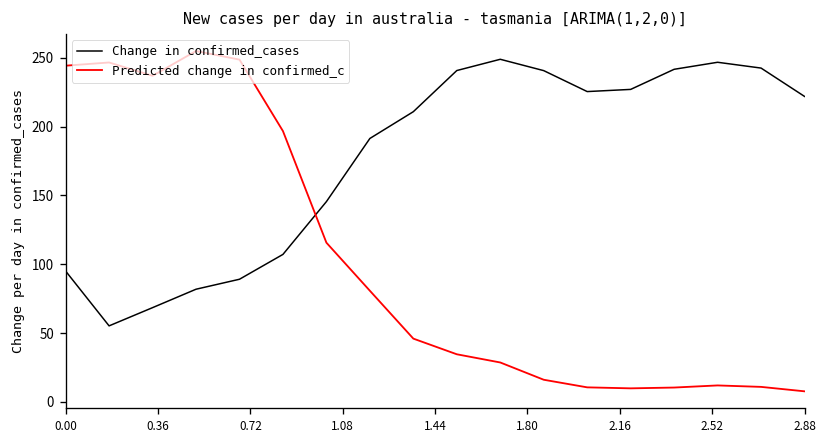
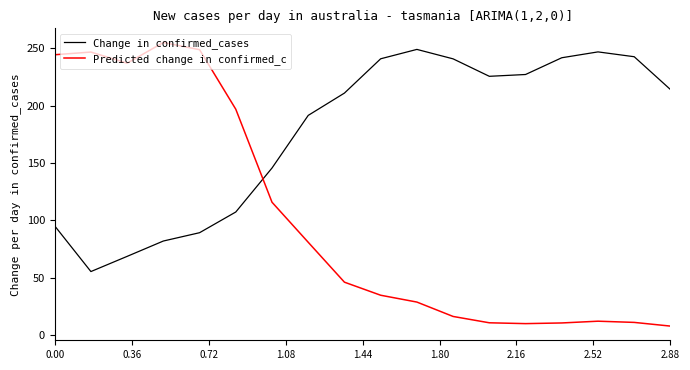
Change in confirmed_cases, 2.88: 222 -> 214
